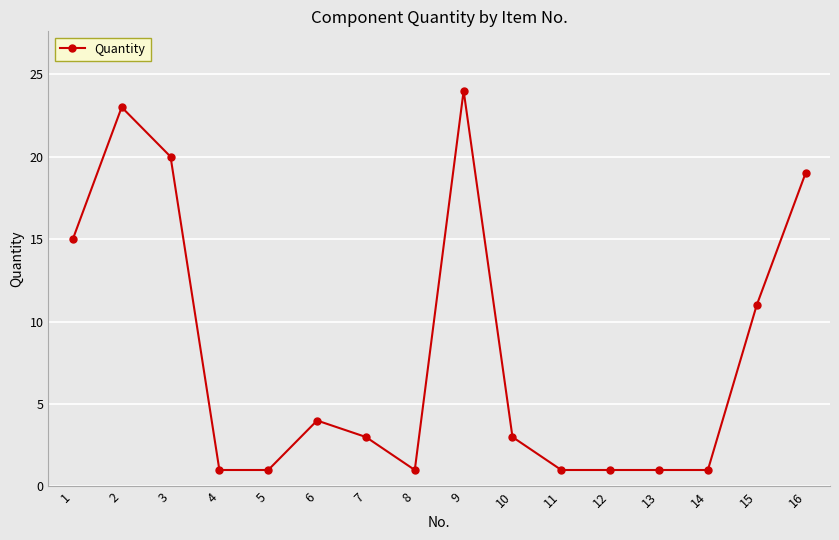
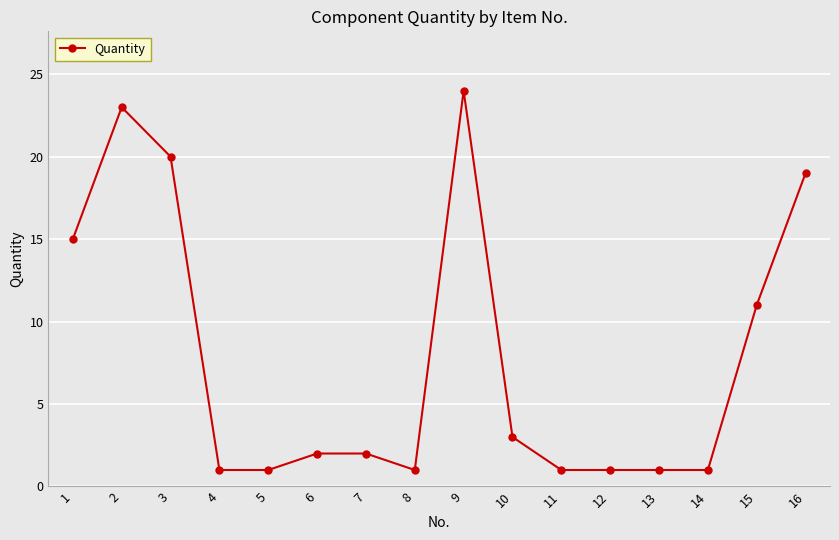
6: 4 -> 2
7: 3 -> 2
